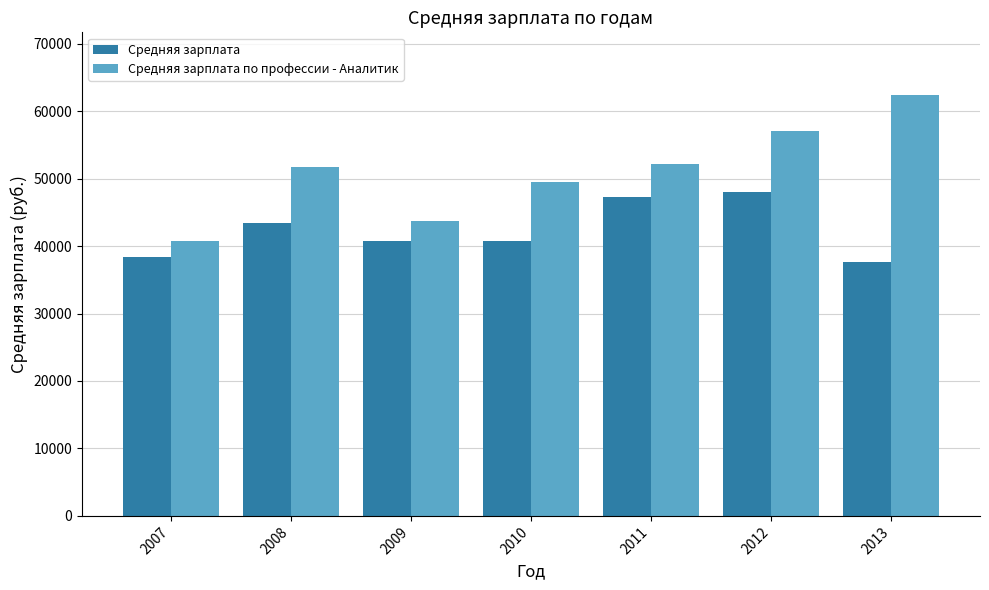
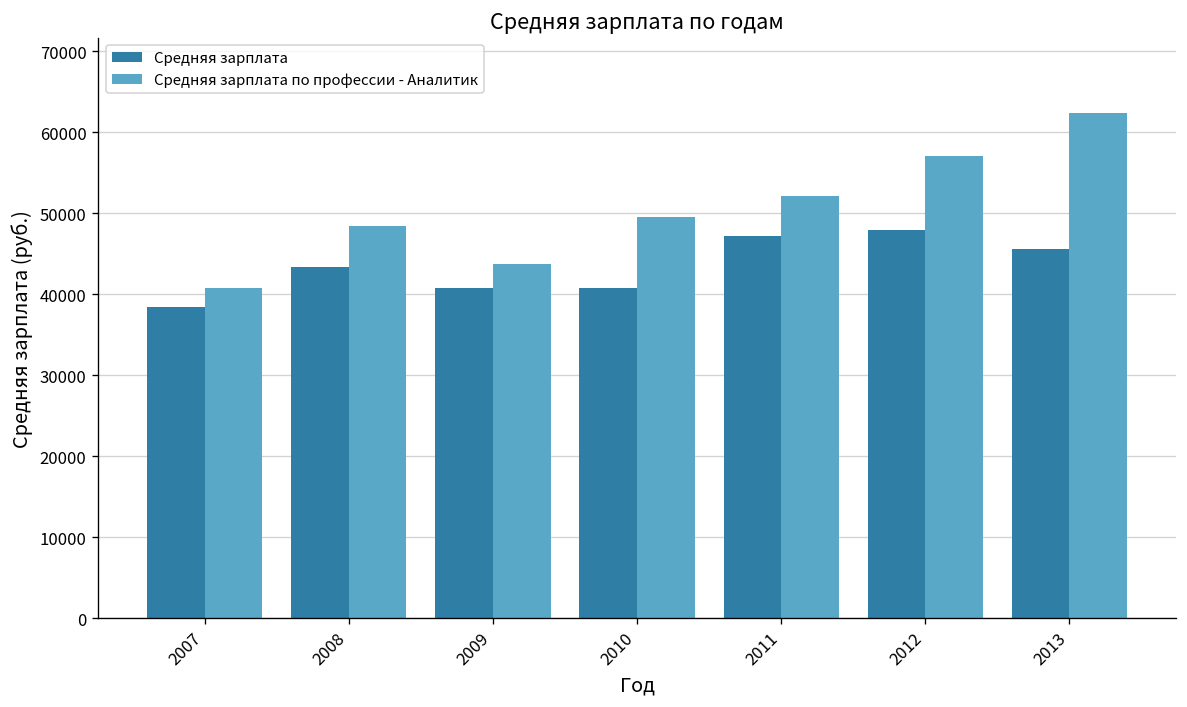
Средняя зарплата по профессии - Аналитик, 2008: 52000 -> 48000
Средняя зарплата, 2013: 38000 -> 46000
